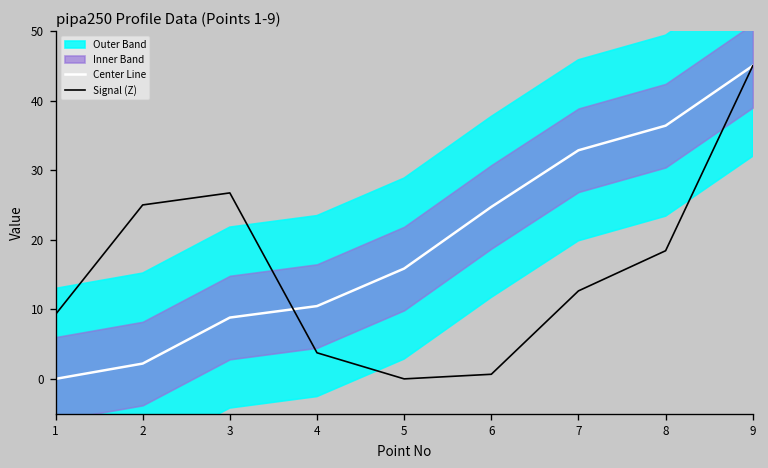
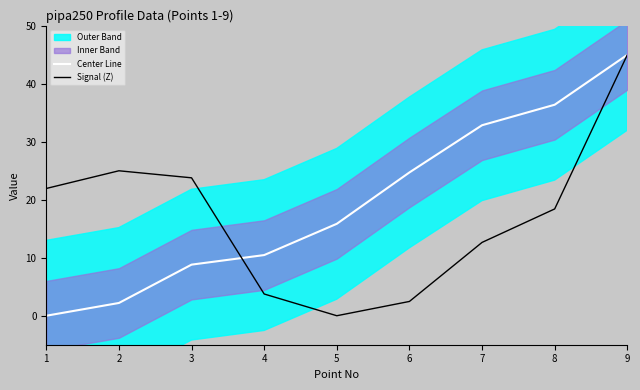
Signal (Z), 1: 9 -> 22
Signal (Z), 3: 27 -> 24
Signal (Z), 6: 1 -> 2
